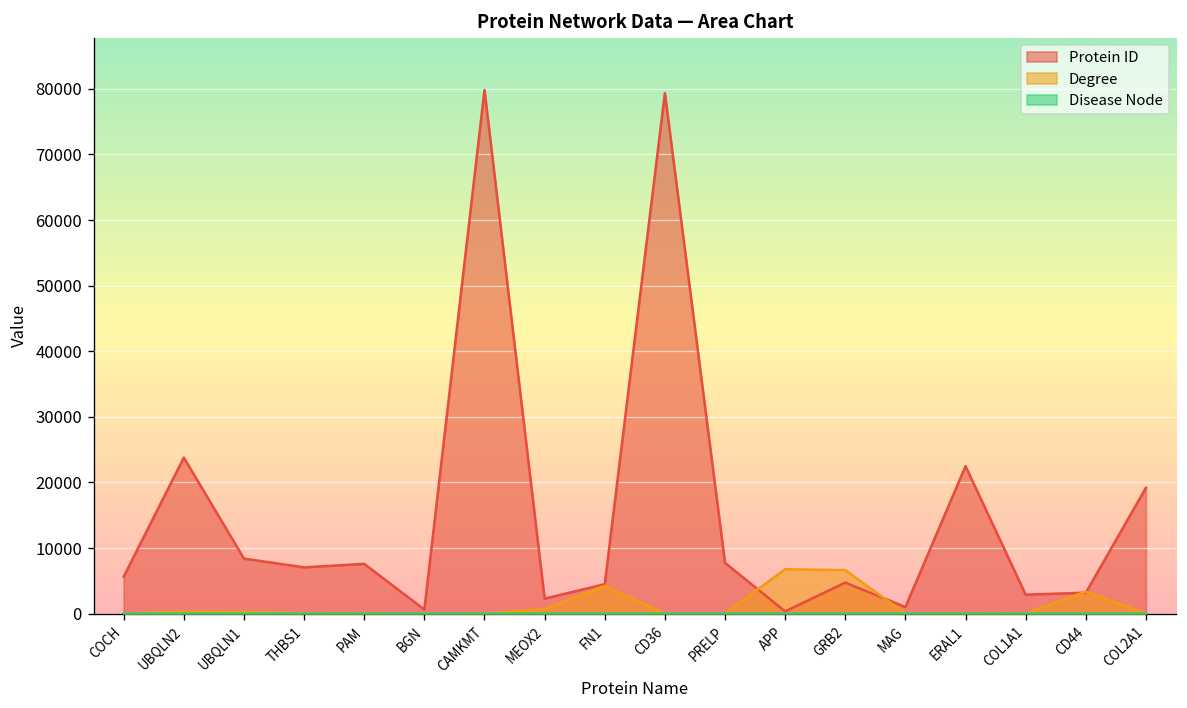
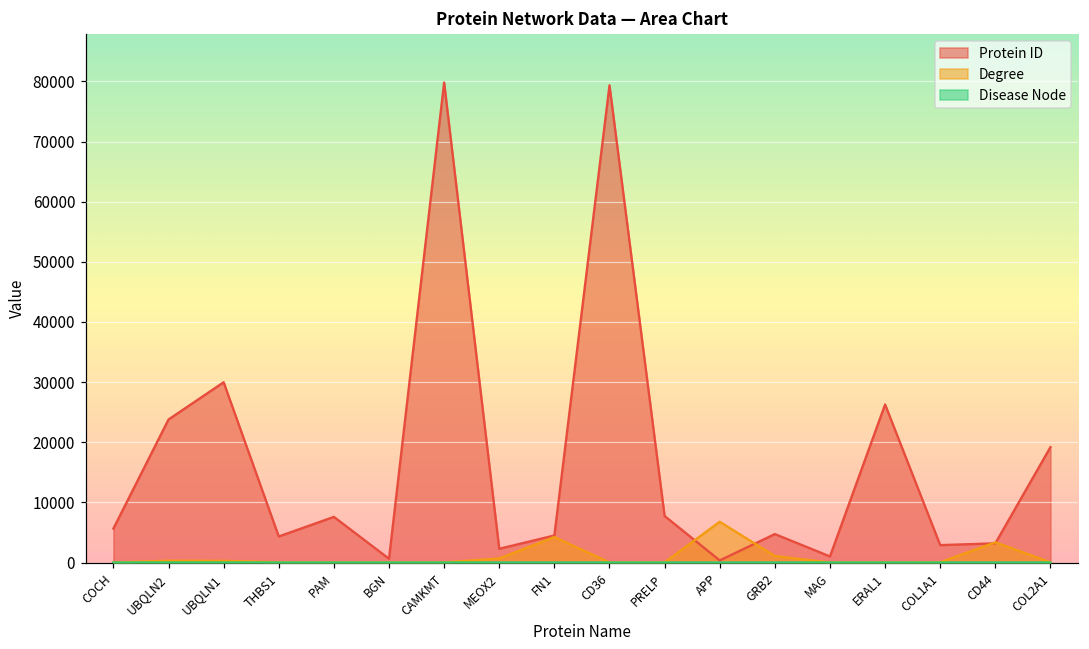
Protein ID, UBQLN1: 8000 -> 30000
Protein ID, THBS1: 7000 -> 4000
Degree, GRB2: 7000 -> 1000
Protein ID, ERAL1: 22000 -> 26000
